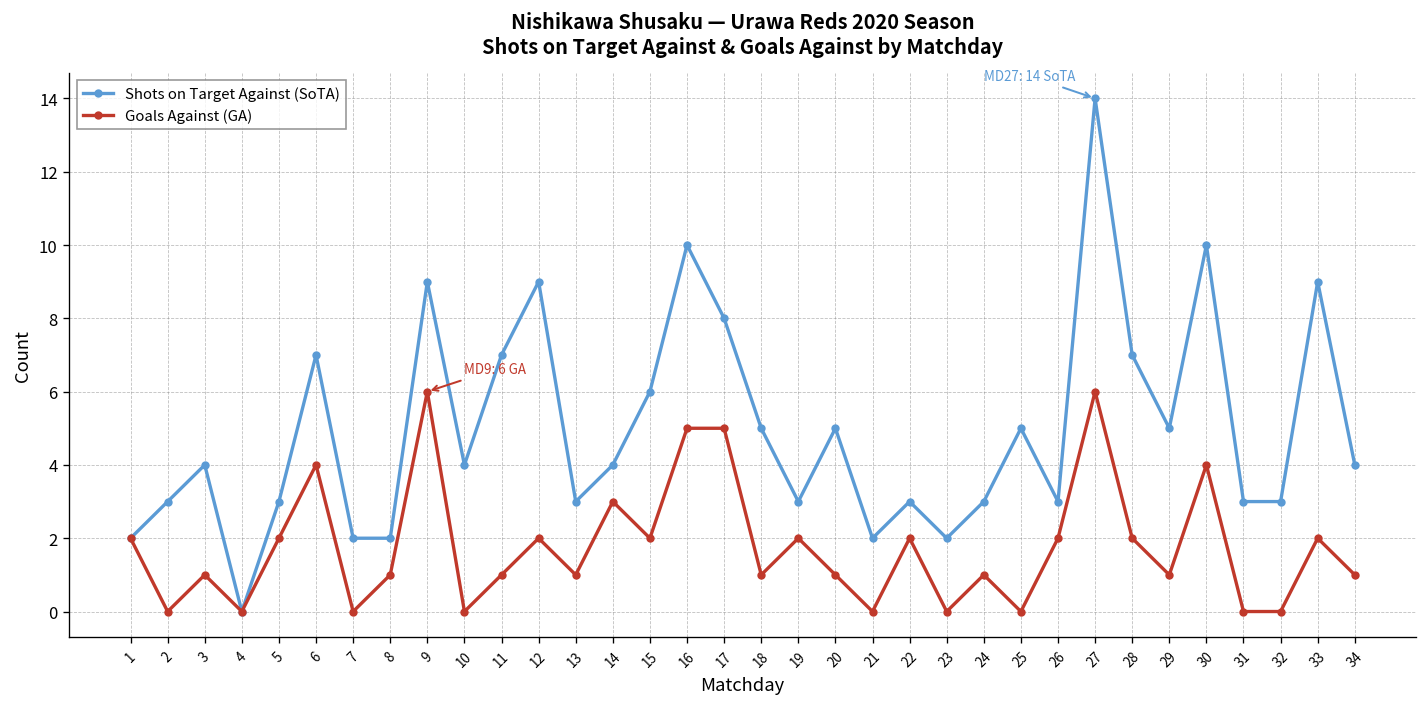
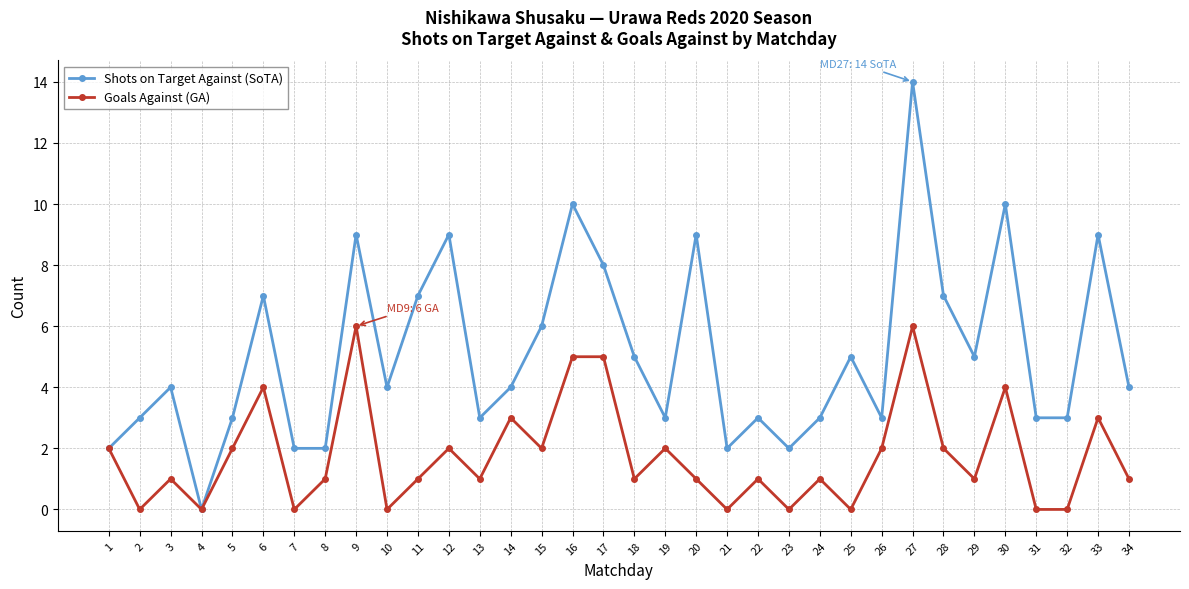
Shots on Target Against (SoTA), 20: 5 -> 9
Goals Against (GA), 22: 2 -> 1
Goals Against (GA), 33: 2 -> 3
